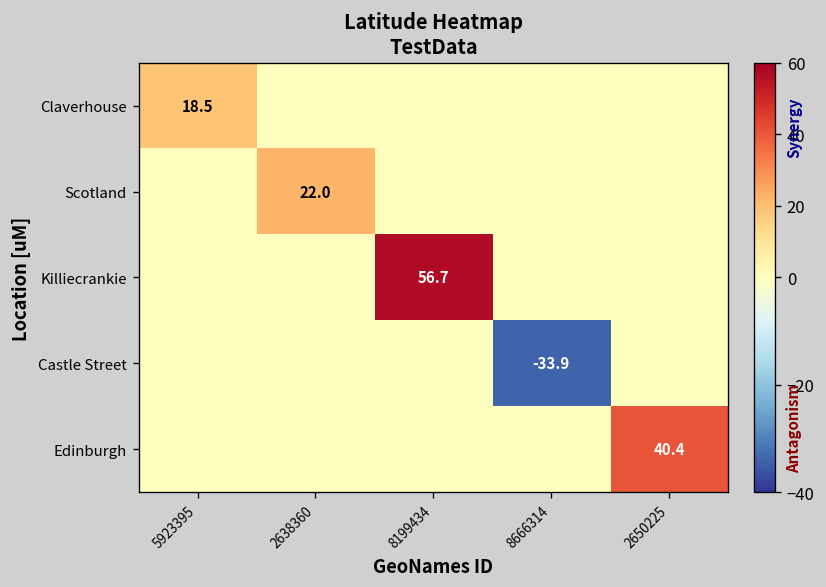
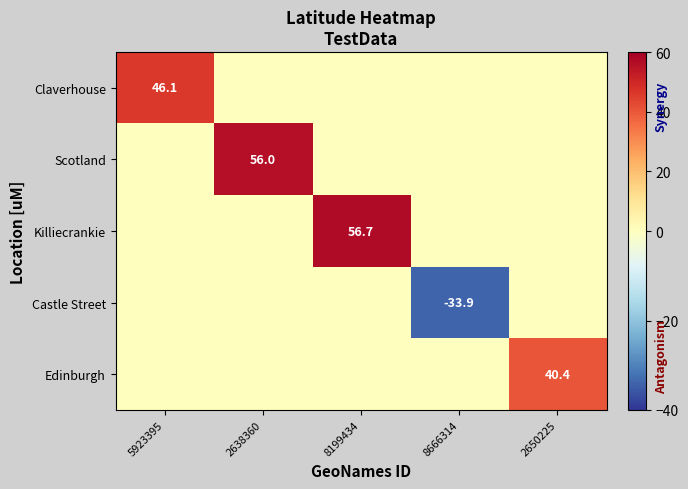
Claverhouse, 5923395: 18.5 -> 46.1
Scotland, 2638360: 22.0 -> 56.0
